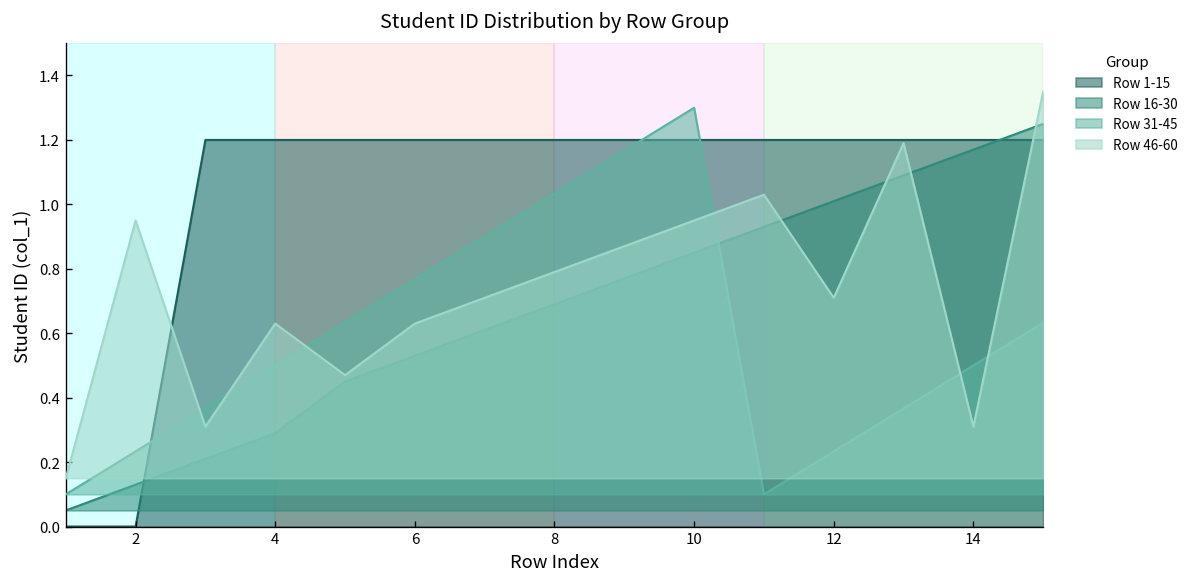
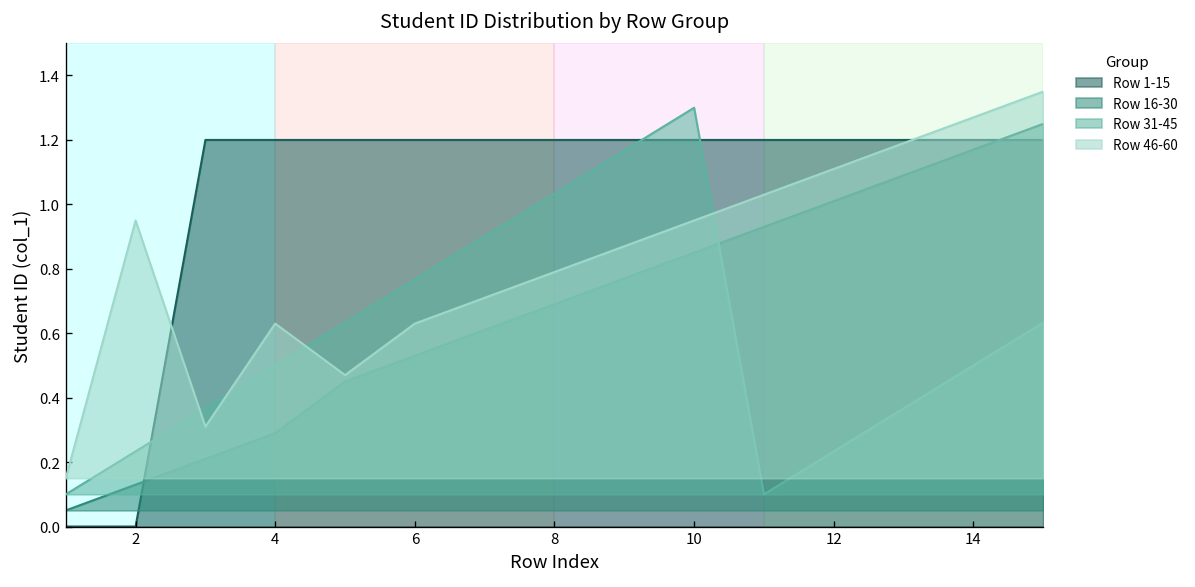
Row 46-60, 12: 0.71 -> 1.11
Row 46-60, 14: 0.31 -> 1.27
